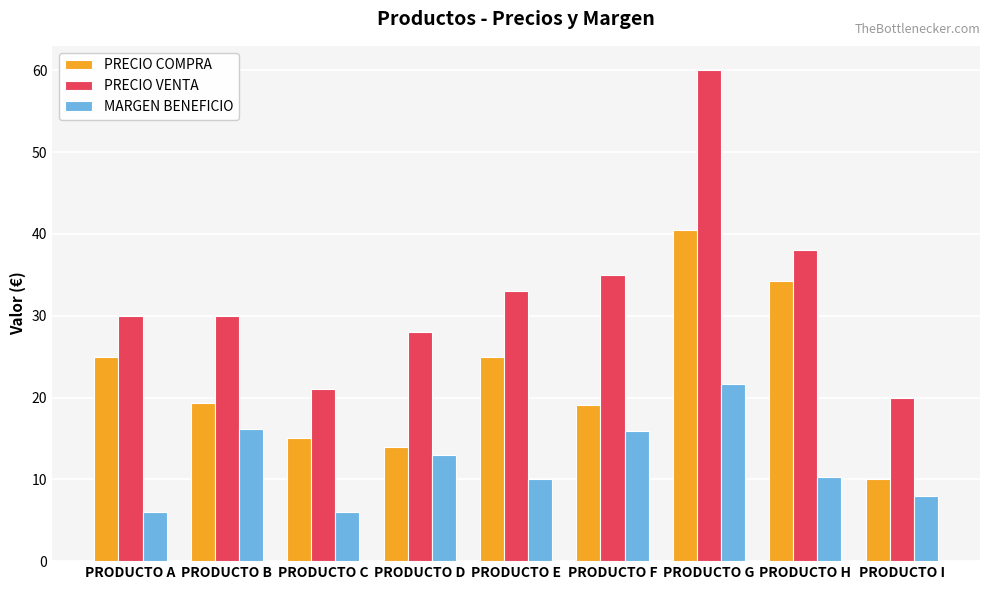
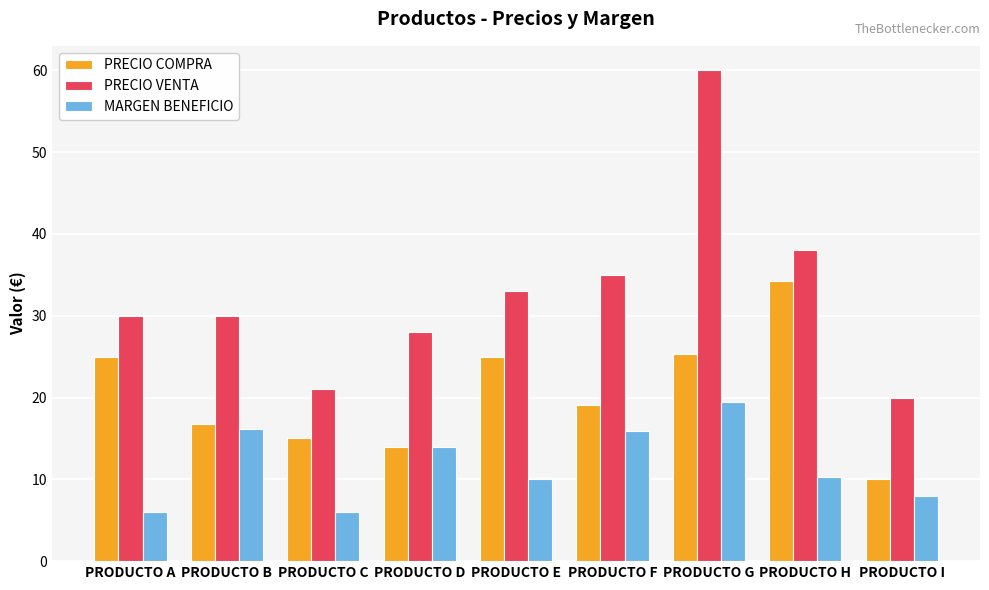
PRECIO COMPRA, PRODUCTO B: 19 -> 17
MARGEN BENEFICIO, PRODUCTO D: 13 -> 14
PRECIO COMPRA, PRODUCTO G: 41 -> 25
MARGEN BENEFICIO, PRODUCTO G: 22 -> 20
